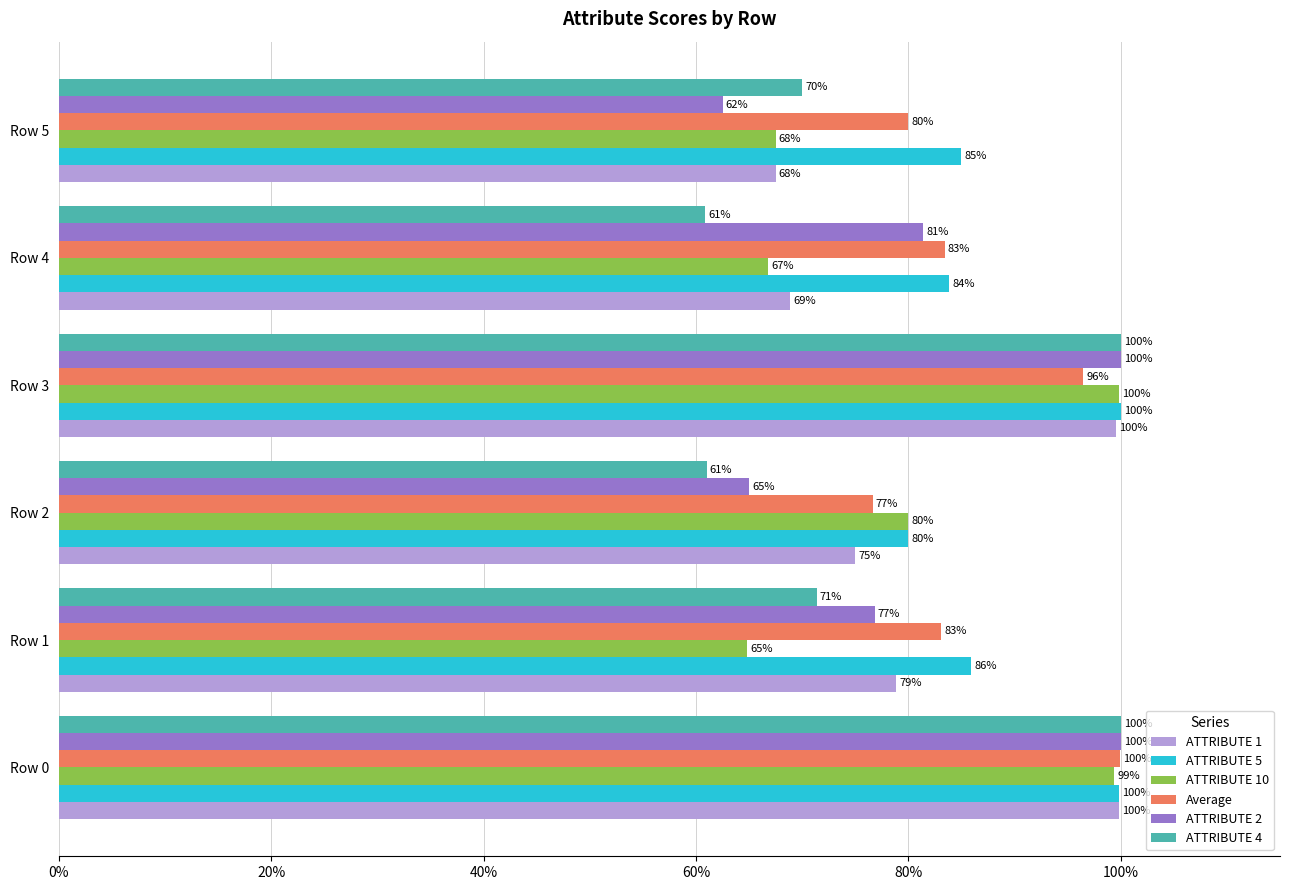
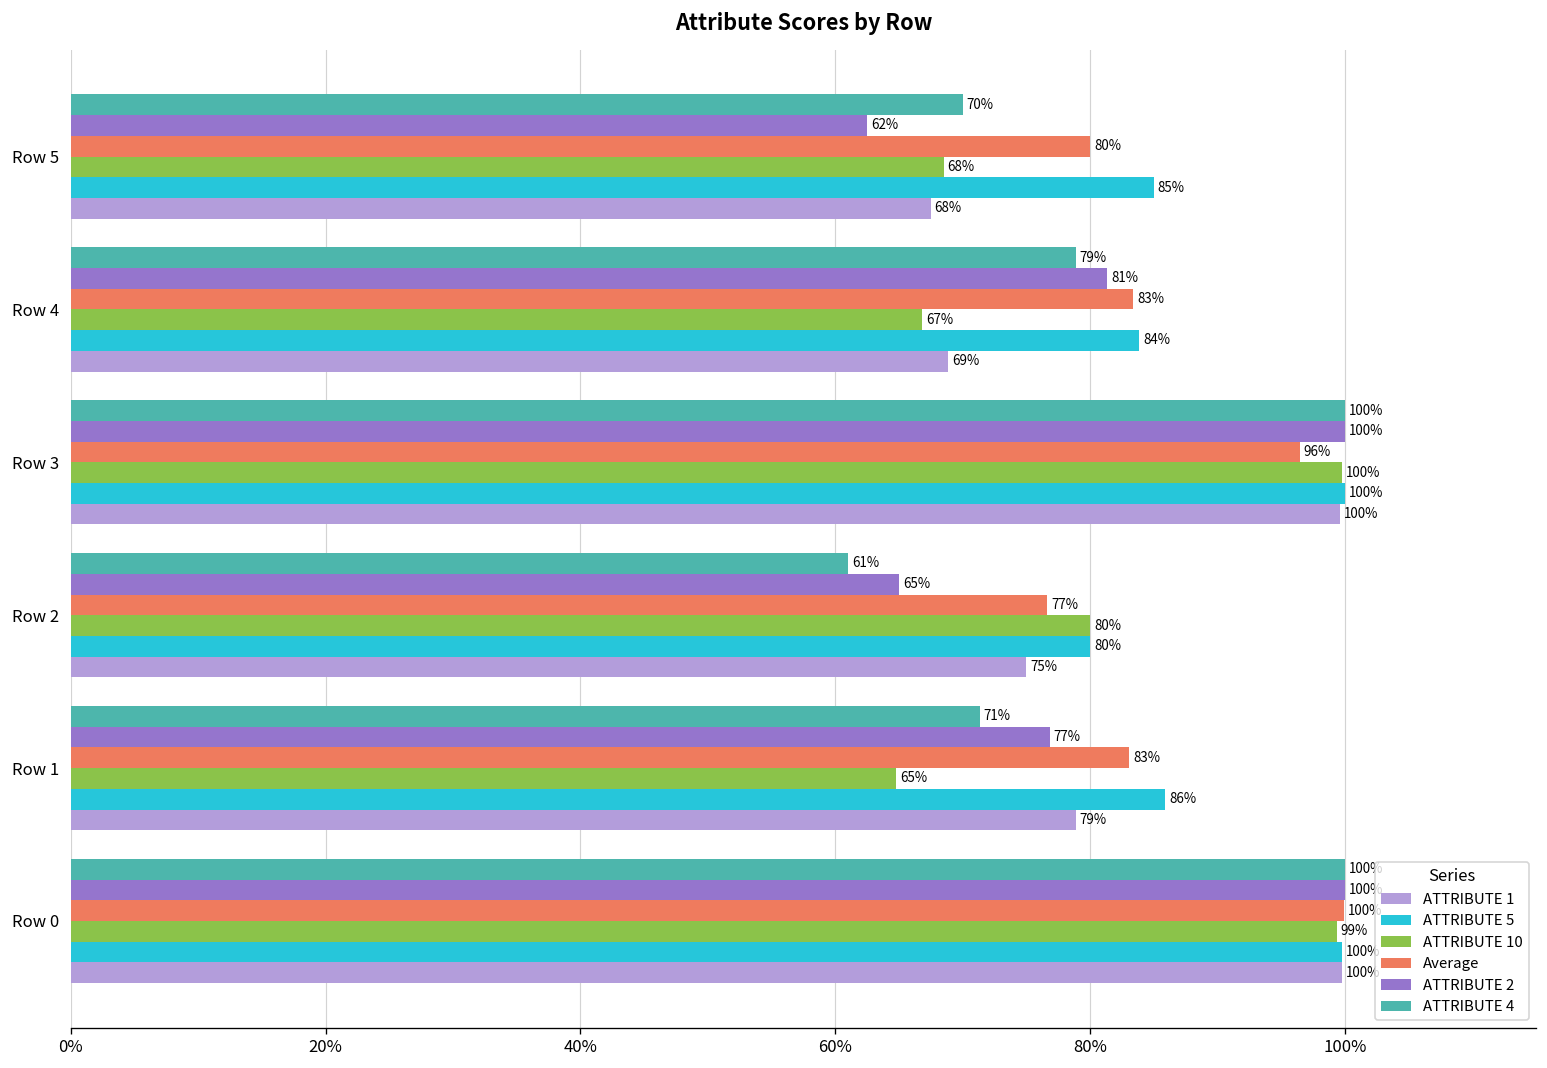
ATTRIBUTE 10, Row 5: 67.5% -> 68.5%
ATTRIBUTE 4, Row 4: 61% -> 79%
